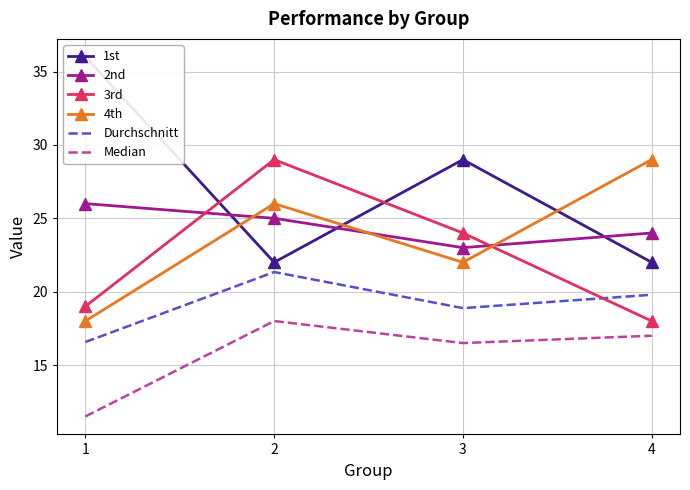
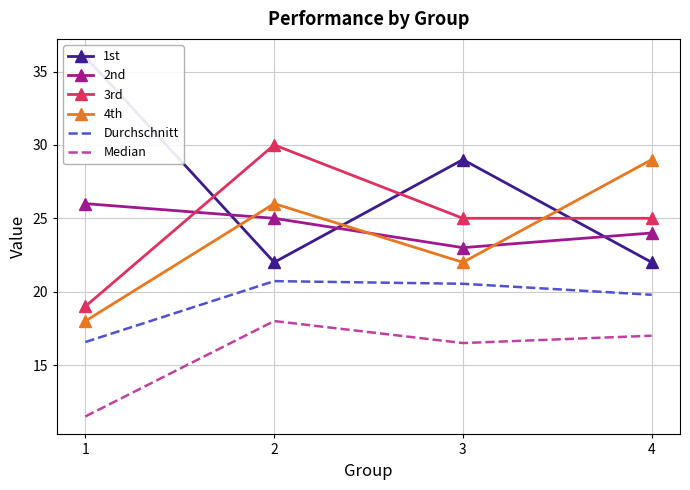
3rd, 2: 29 -> 30
Durchschnitt, 2: 21.3 -> 20.7
3rd, 3: 24 -> 25
Durchschnitt, 3: 18.9 -> 20.5
3rd, 4: 18 -> 25
